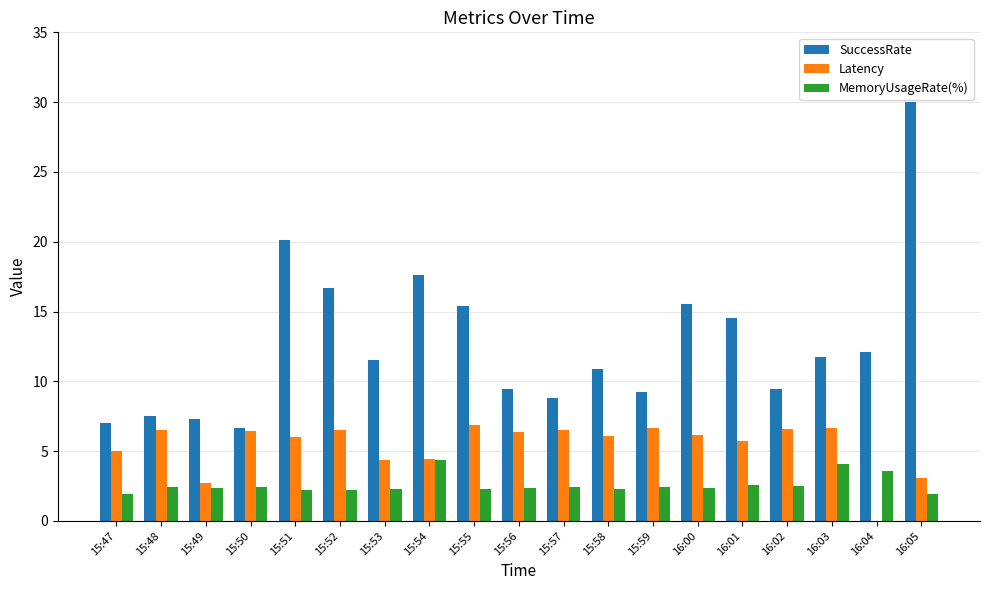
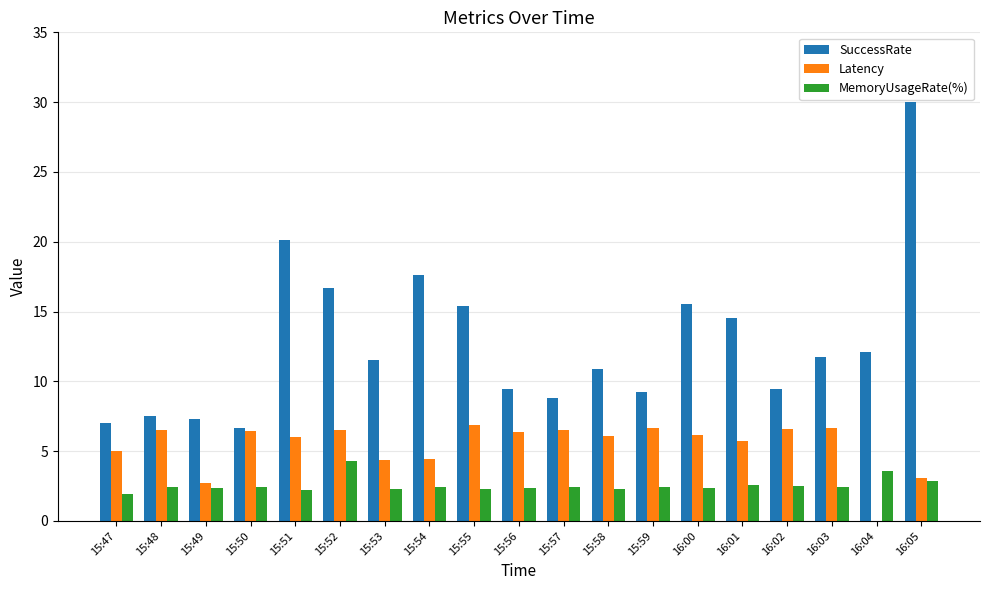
MemoryUsageRate(%), 15:52: 2.2 -> 4.3
MemoryUsageRate(%), 15:54: 4.3 -> 2.5
MemoryUsageRate(%), 16:03: 4.1 -> 2.4
MemoryUsageRate(%), 16:05: 1.9 -> 2.9
